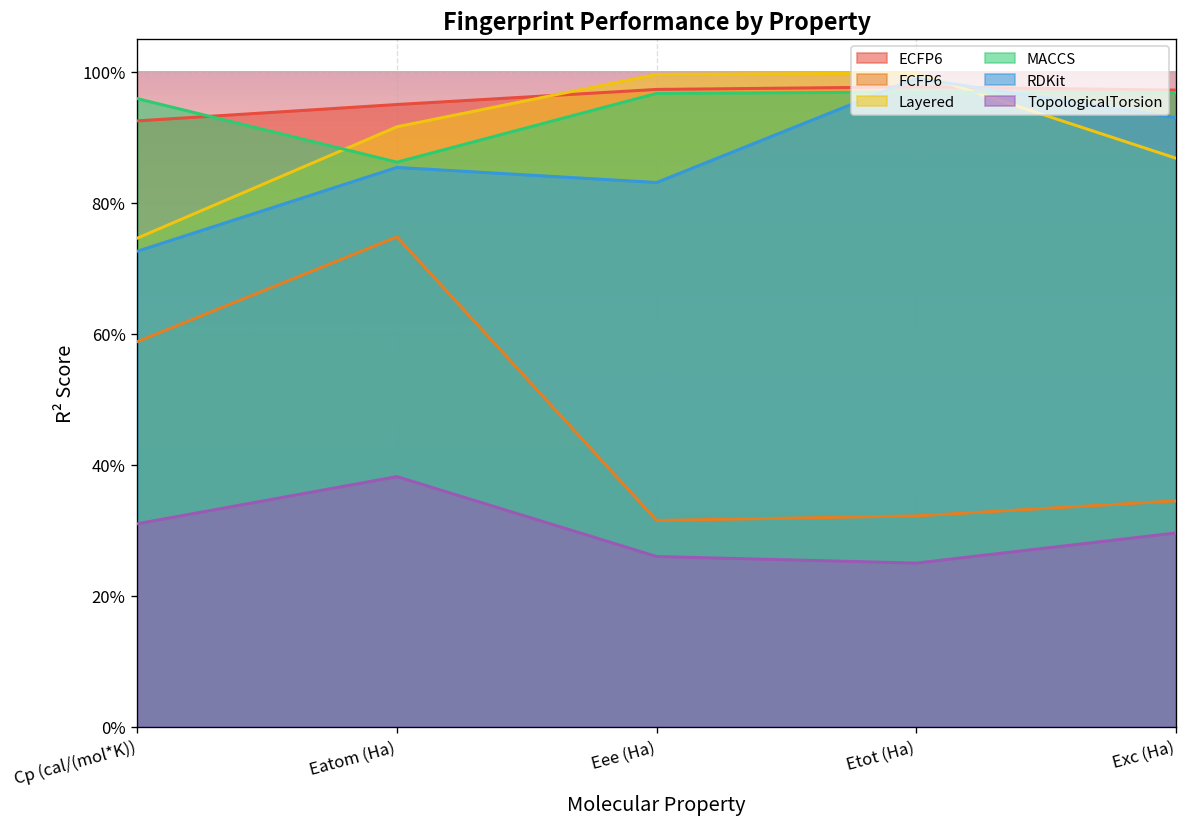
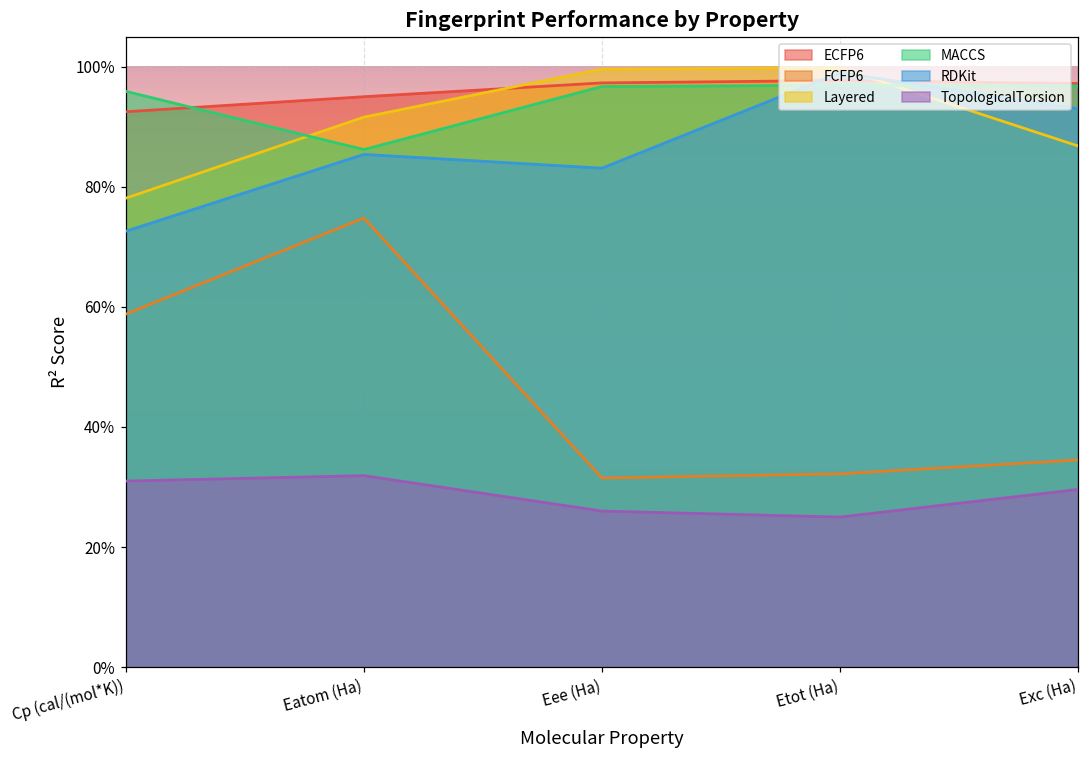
Layered, Cp (cal/(mol*K)): 75% -> 78%
TopologicalTorsion, Eatom (Ha): 38% -> 32%
